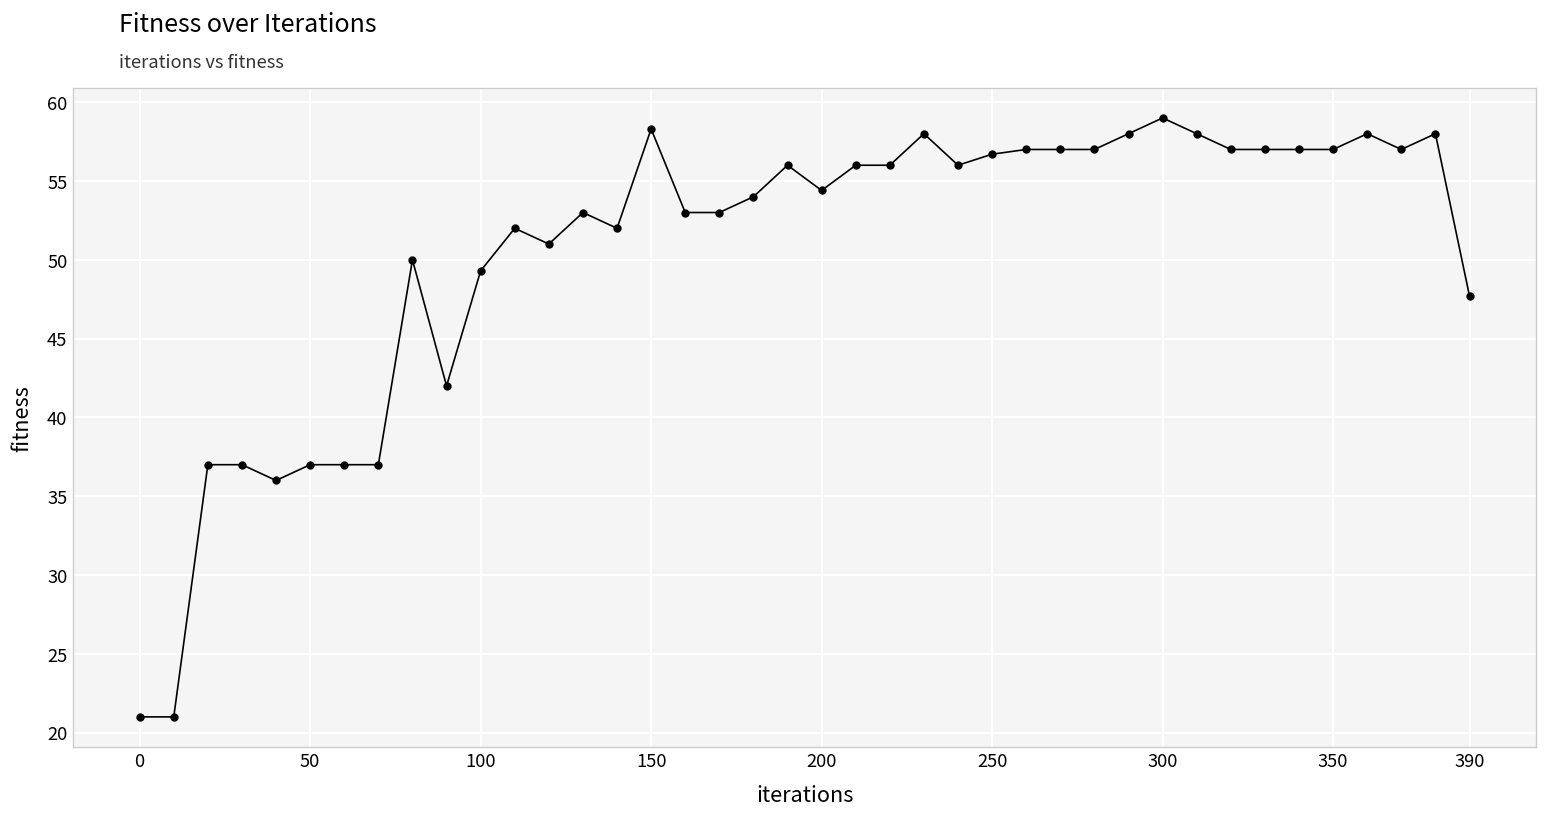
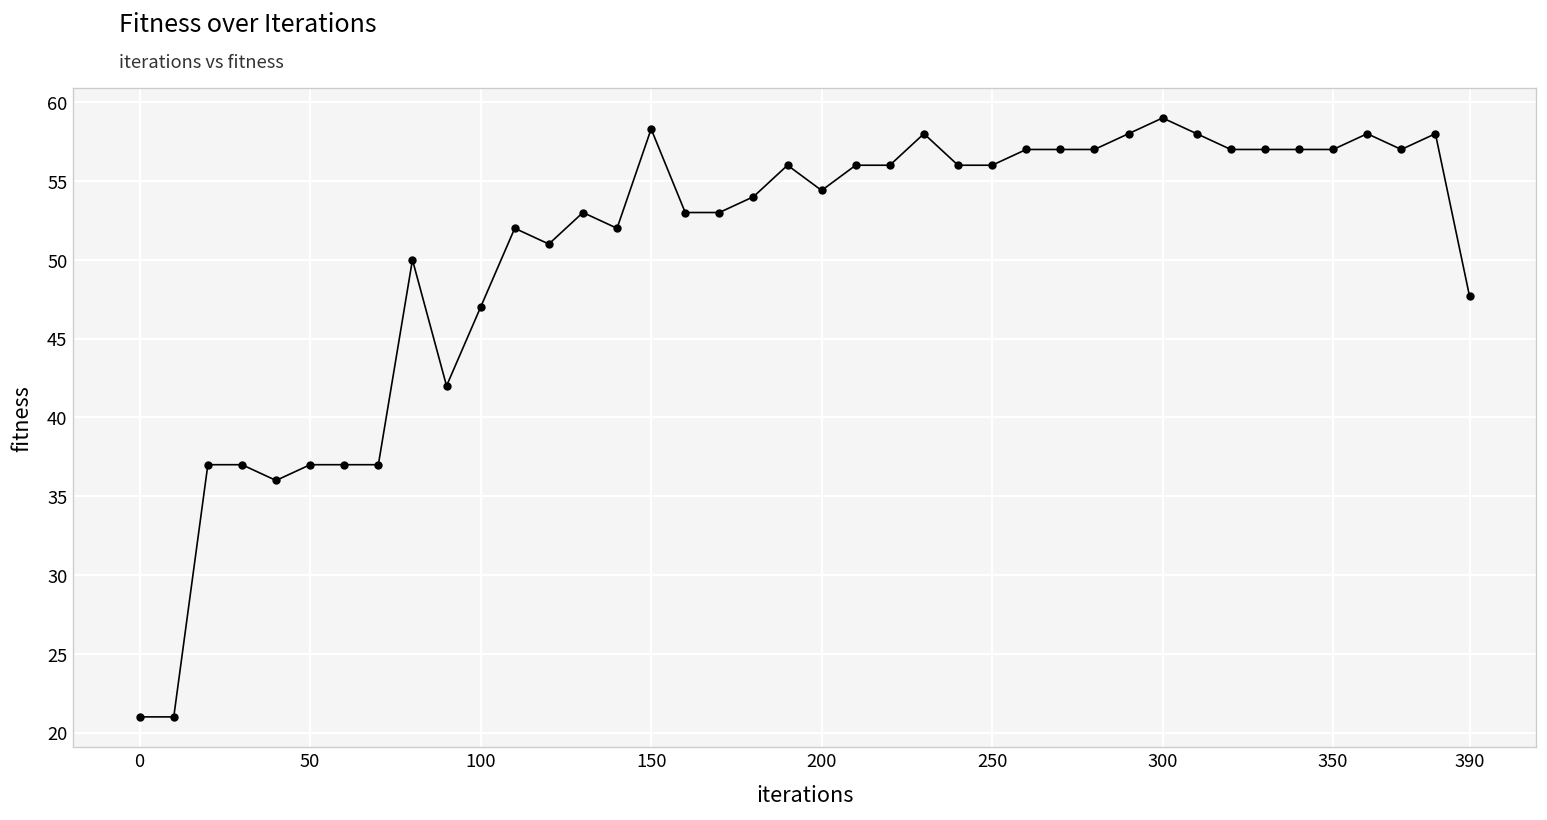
100: 49.3 -> 47.0
250: 56.7 -> 56.0
